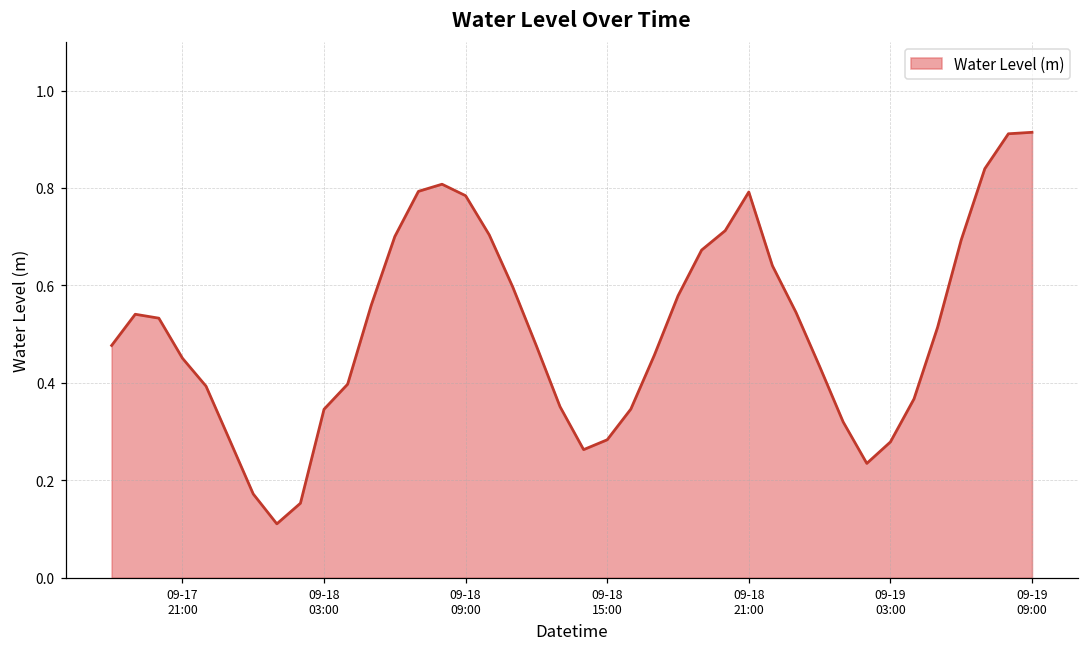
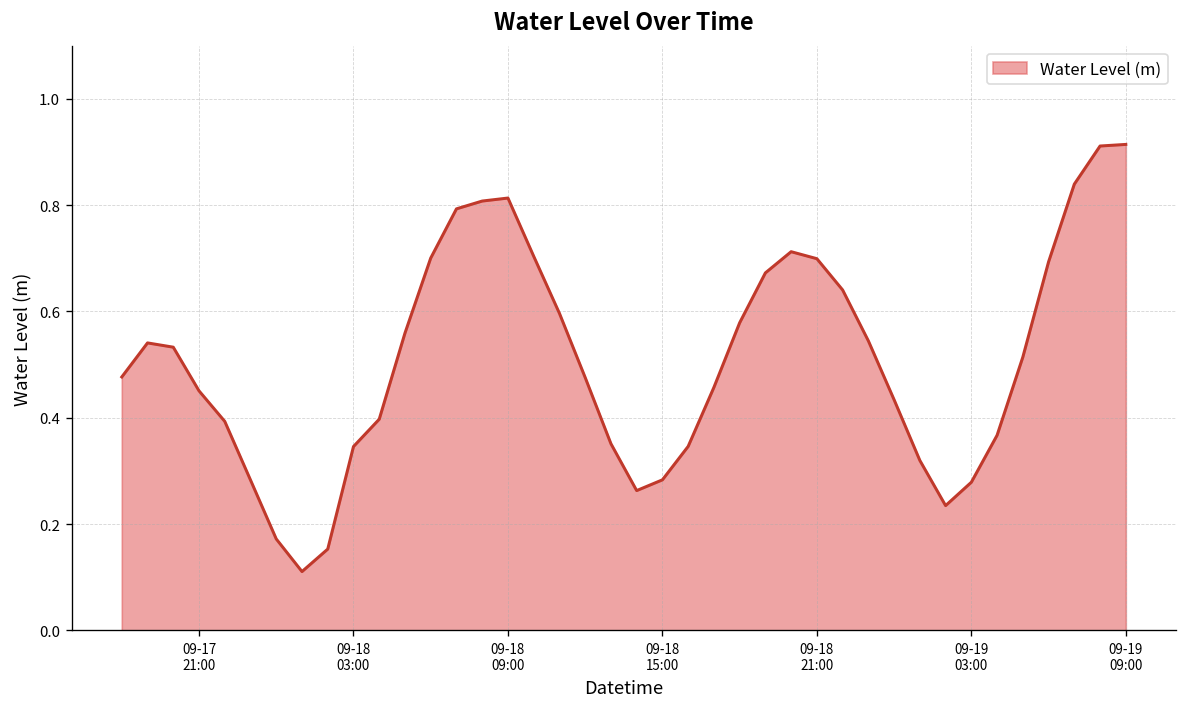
09-18 09:00: 0.78 -> 0.81
09-18 21:00: 0.79 -> 0.70
